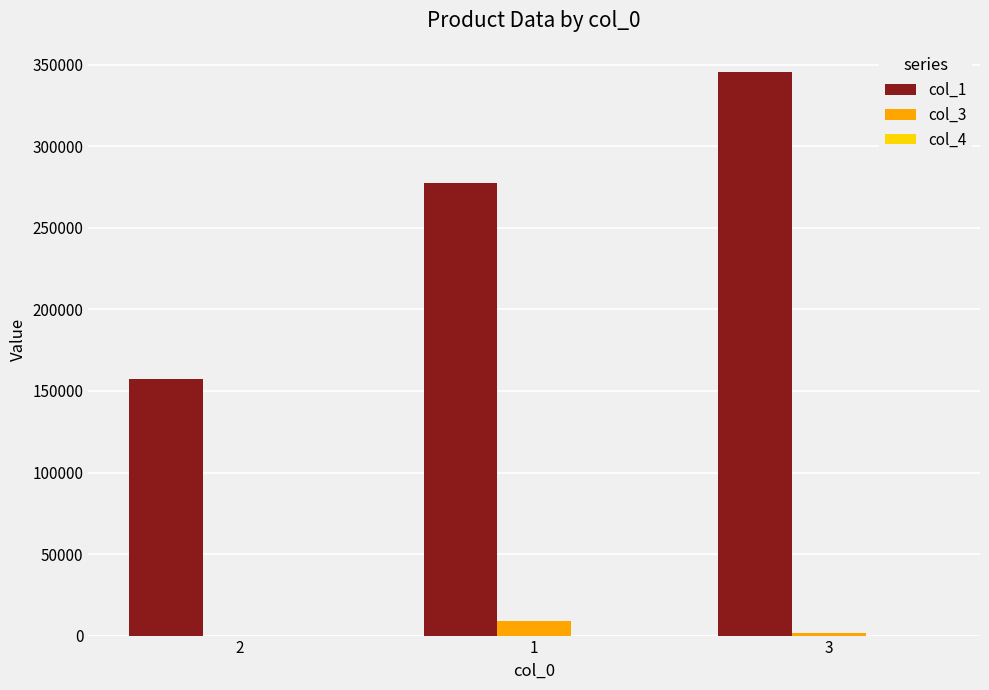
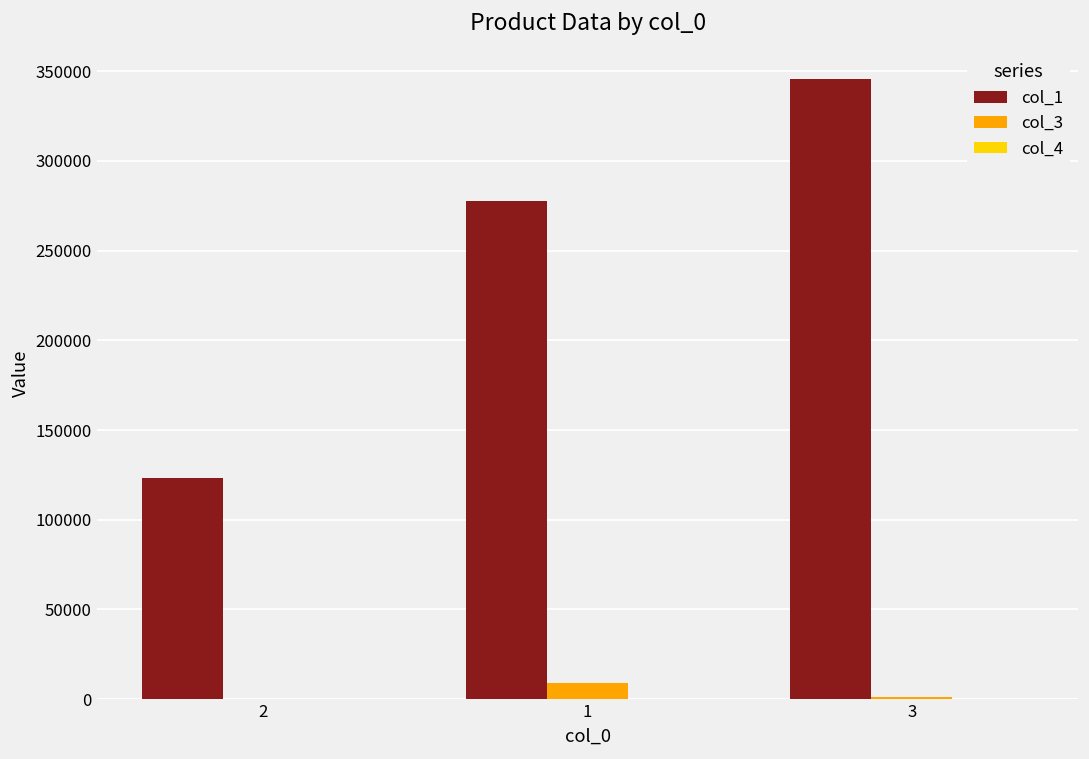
col_1, 2: 157000 -> 123000
